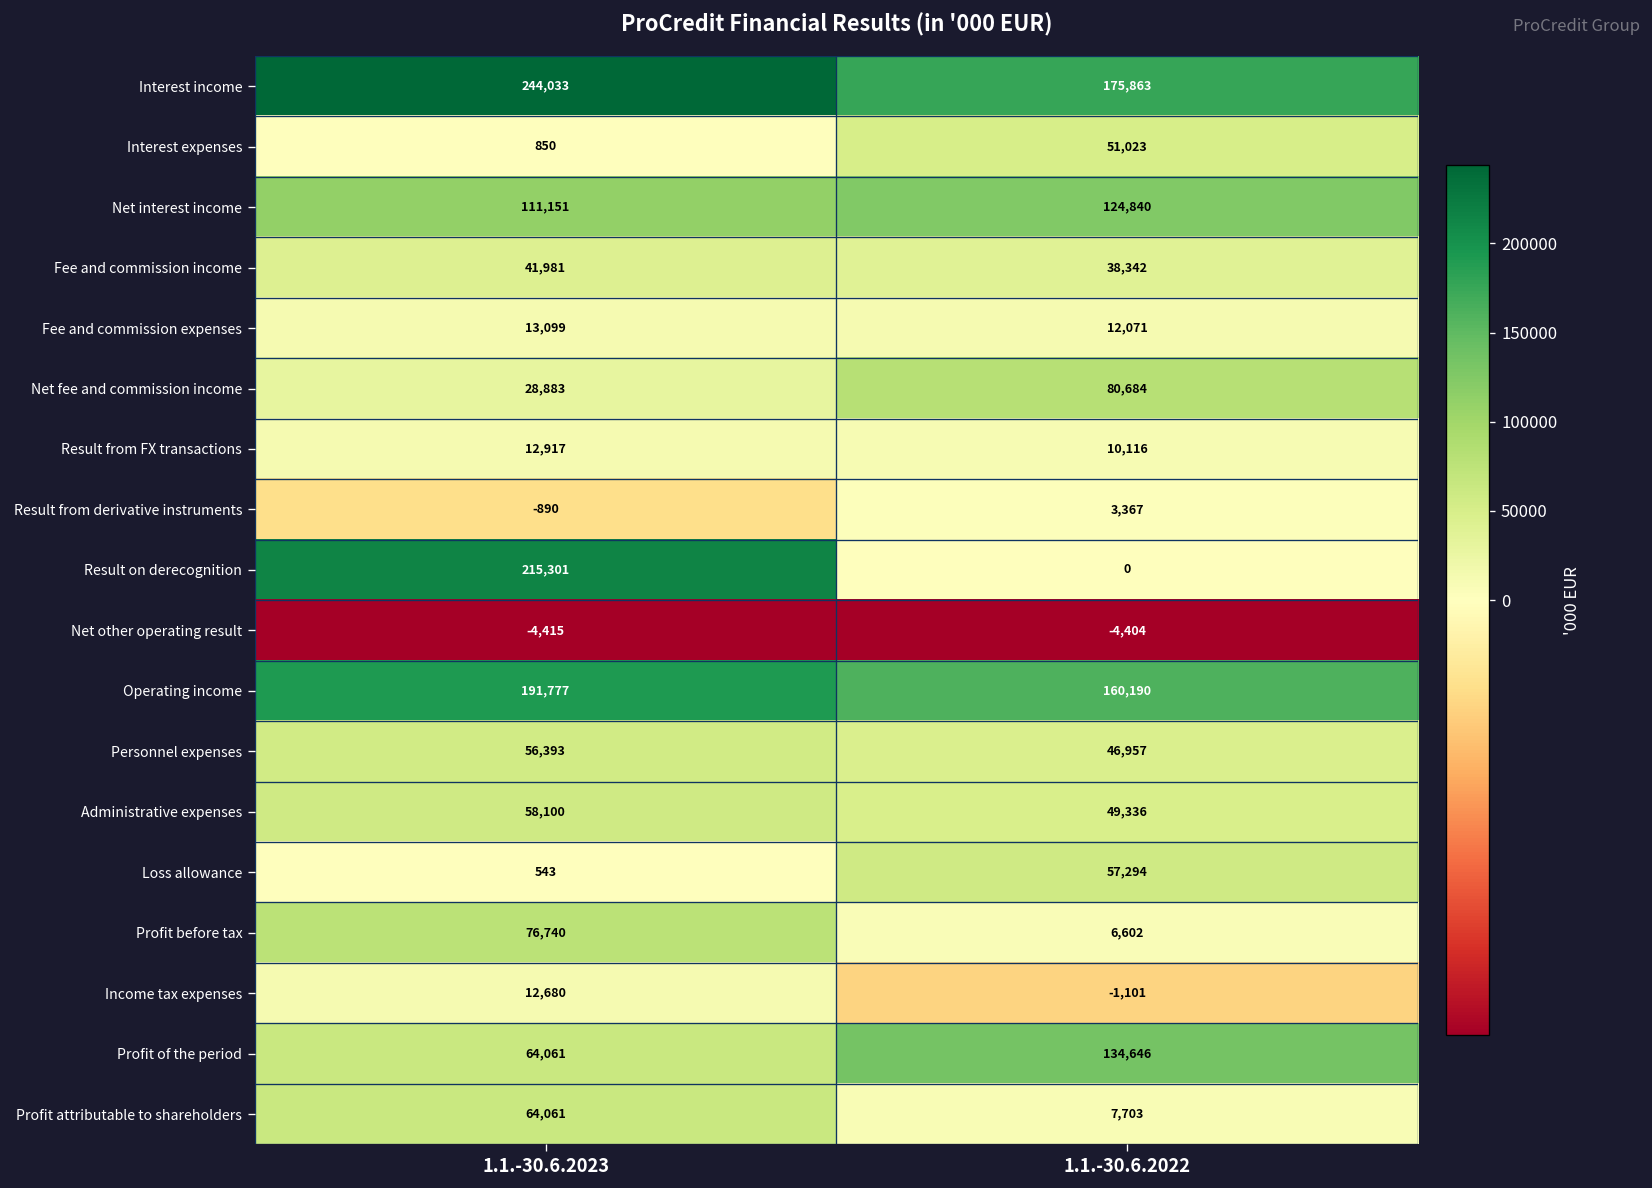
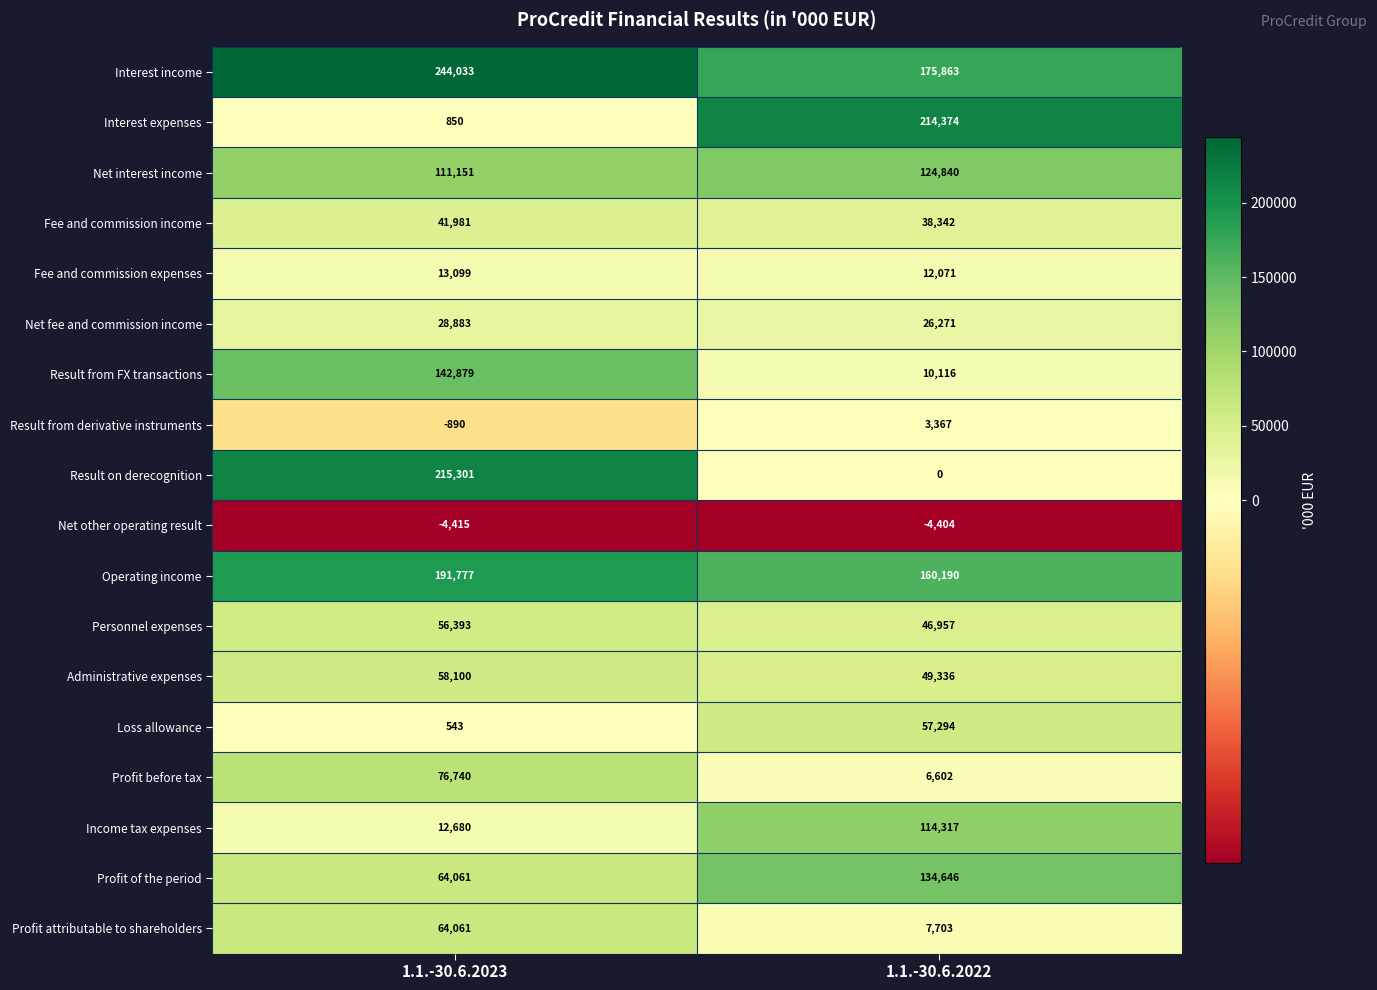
Interest expenses, 1.1.-30.6.2022: 51,023 -> 214,374
Net fee and commission income, 1.1.-30.6.2022: 80,684 -> 26,271
Result from FX transactions, 1.1.-30.6.2023: 12,917 -> 142,879
Income tax expenses, 1.1.-30.6.2022: -1,101 -> 114,317
